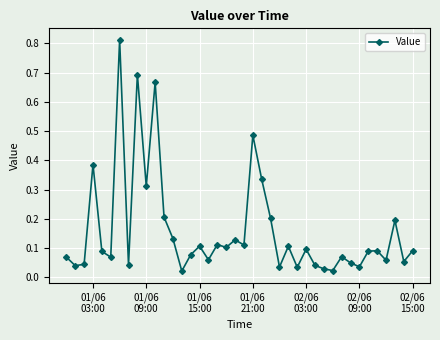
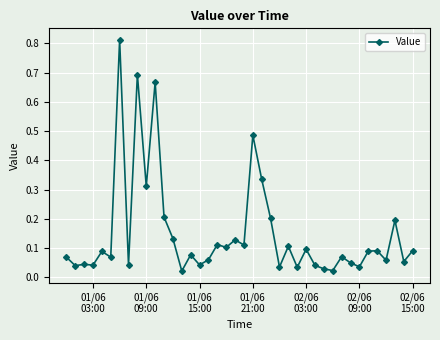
01/06 03:00: 0.39 -> 0.04
01/06 15:00: 0.11 -> 0.04
